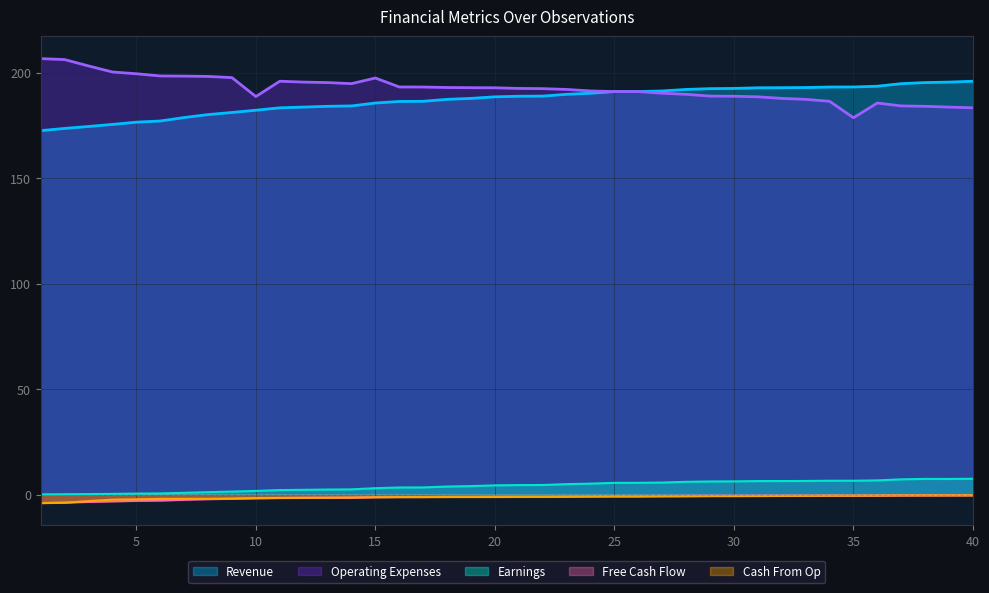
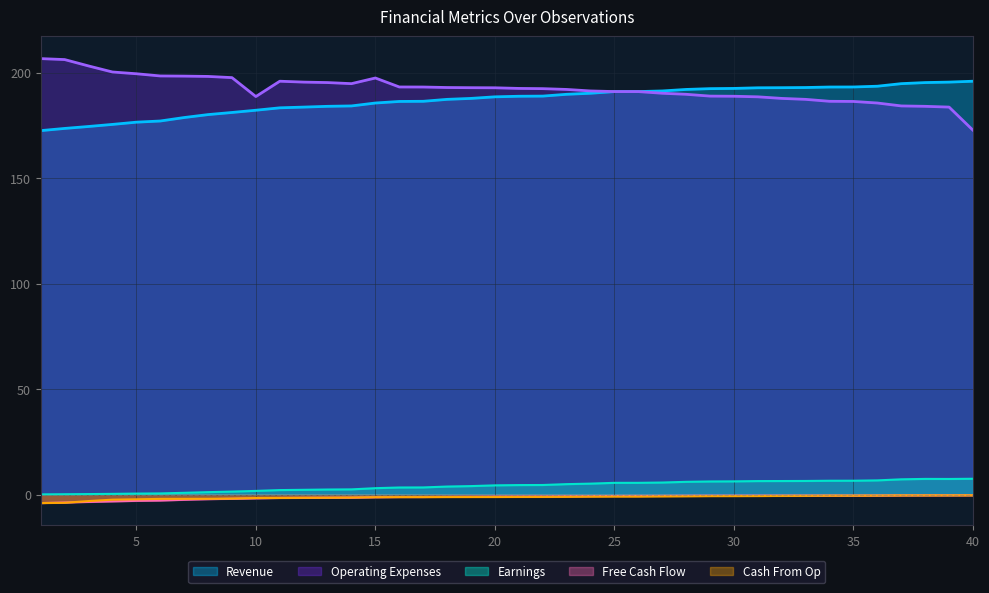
Operating Expenses, 35: 179 -> 186
Operating Expenses, 40: 183 -> 173
